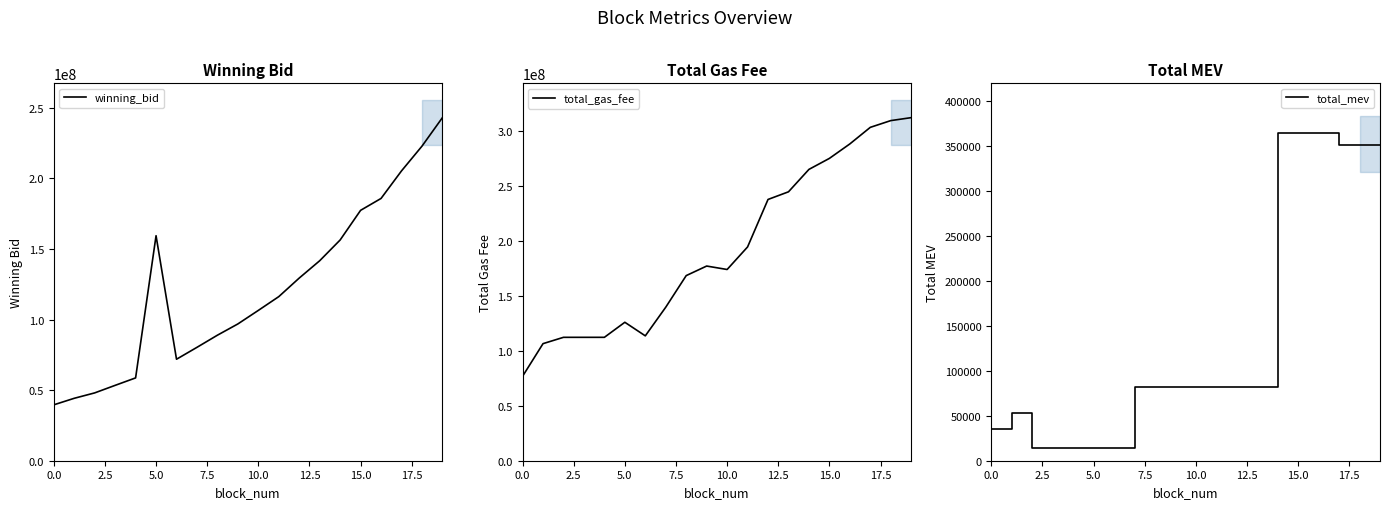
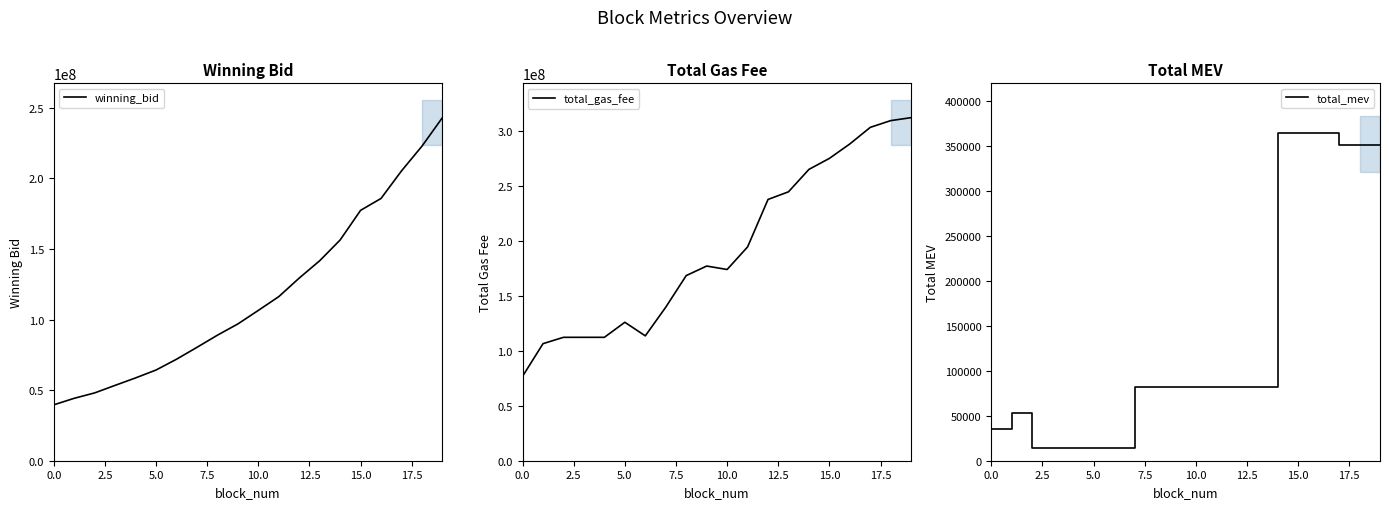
Winning Bid, 5.0: 159000000 -> 64000000
